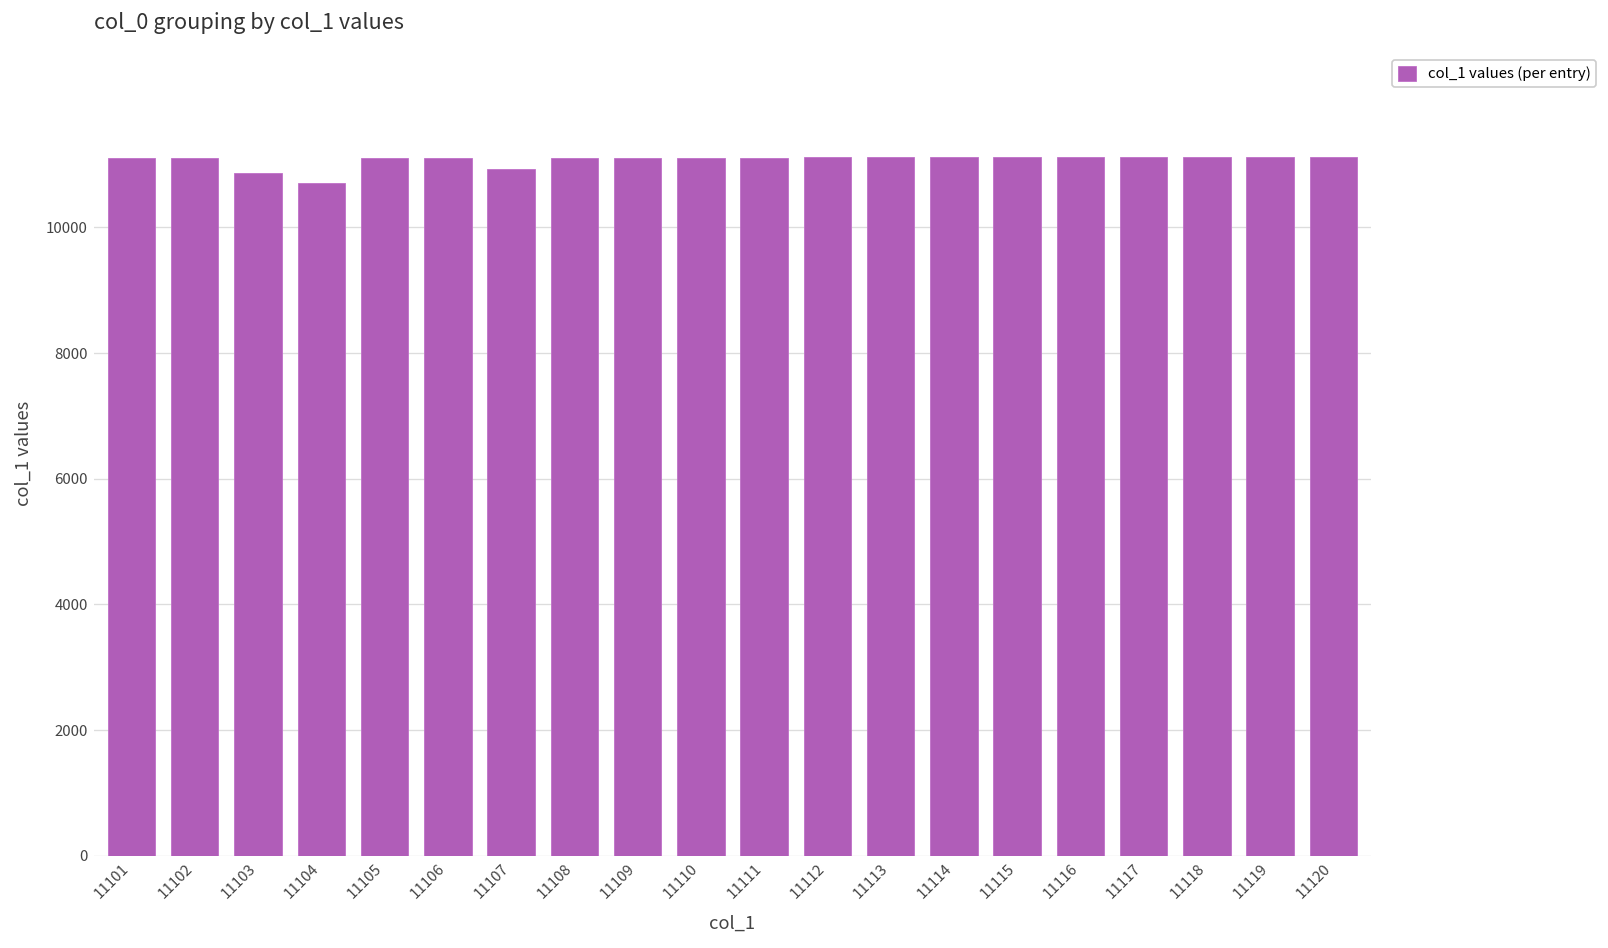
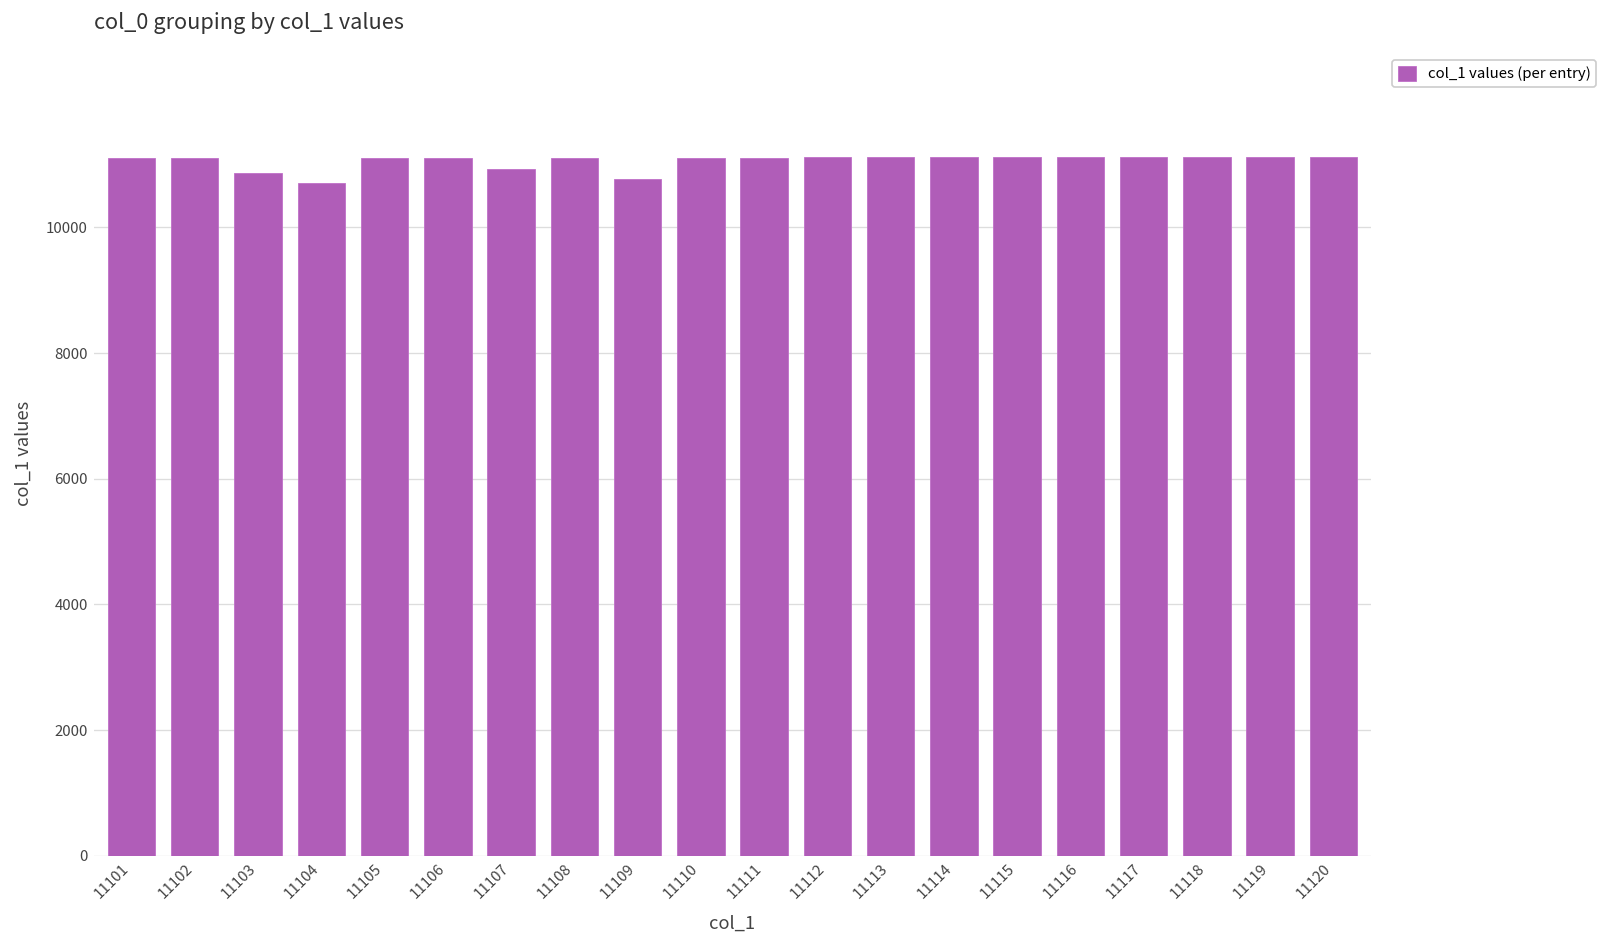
11109: 11100 -> 10800
